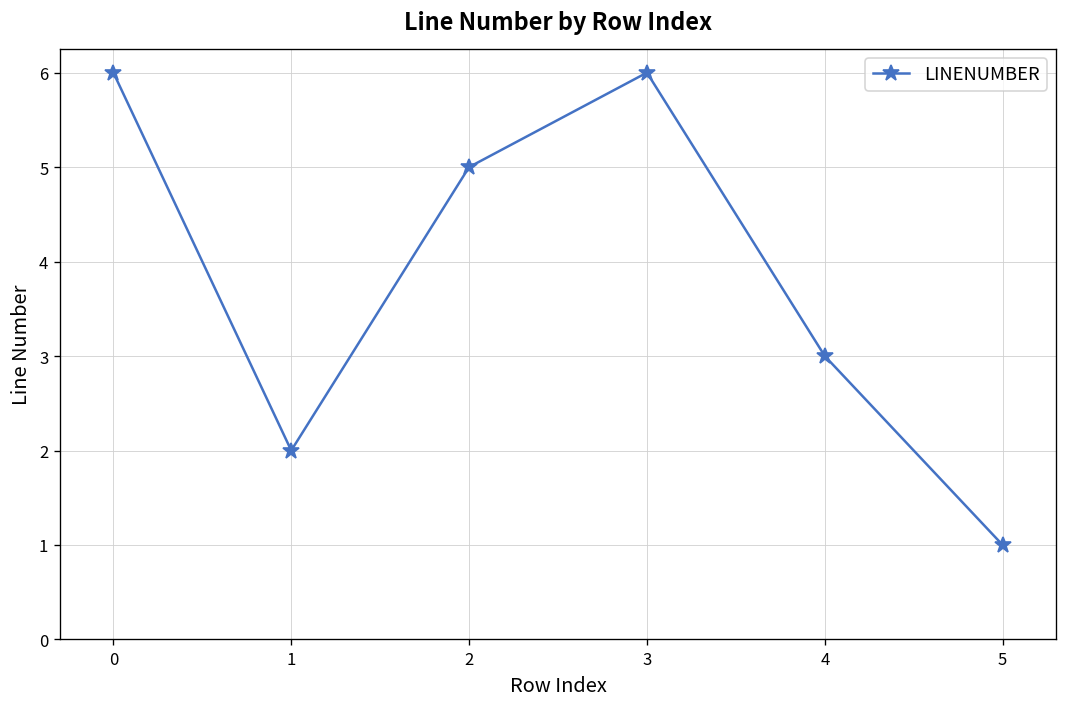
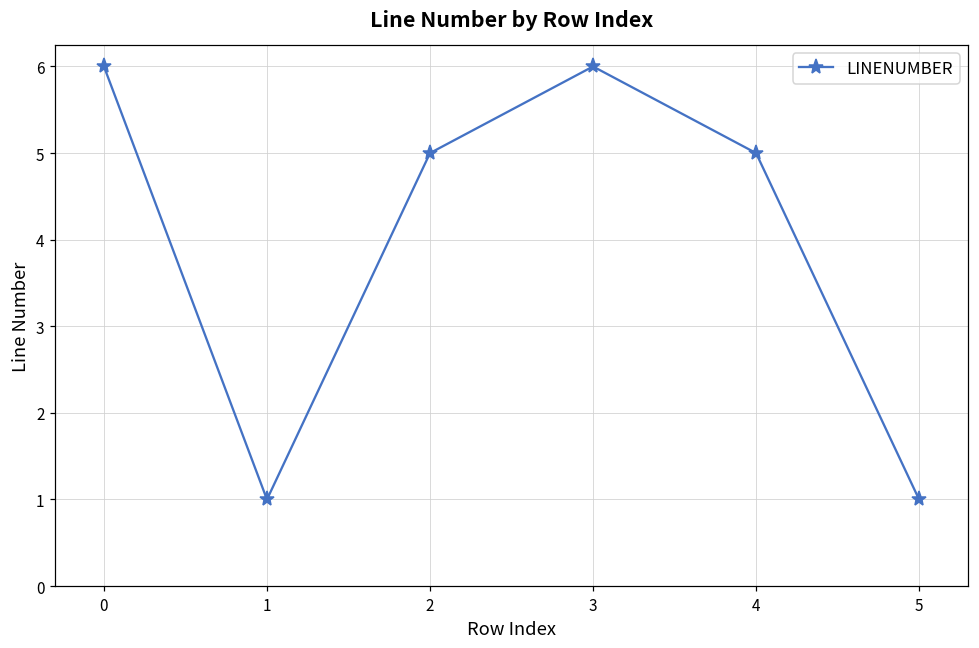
1: 2 -> 1
4: 3 -> 5
